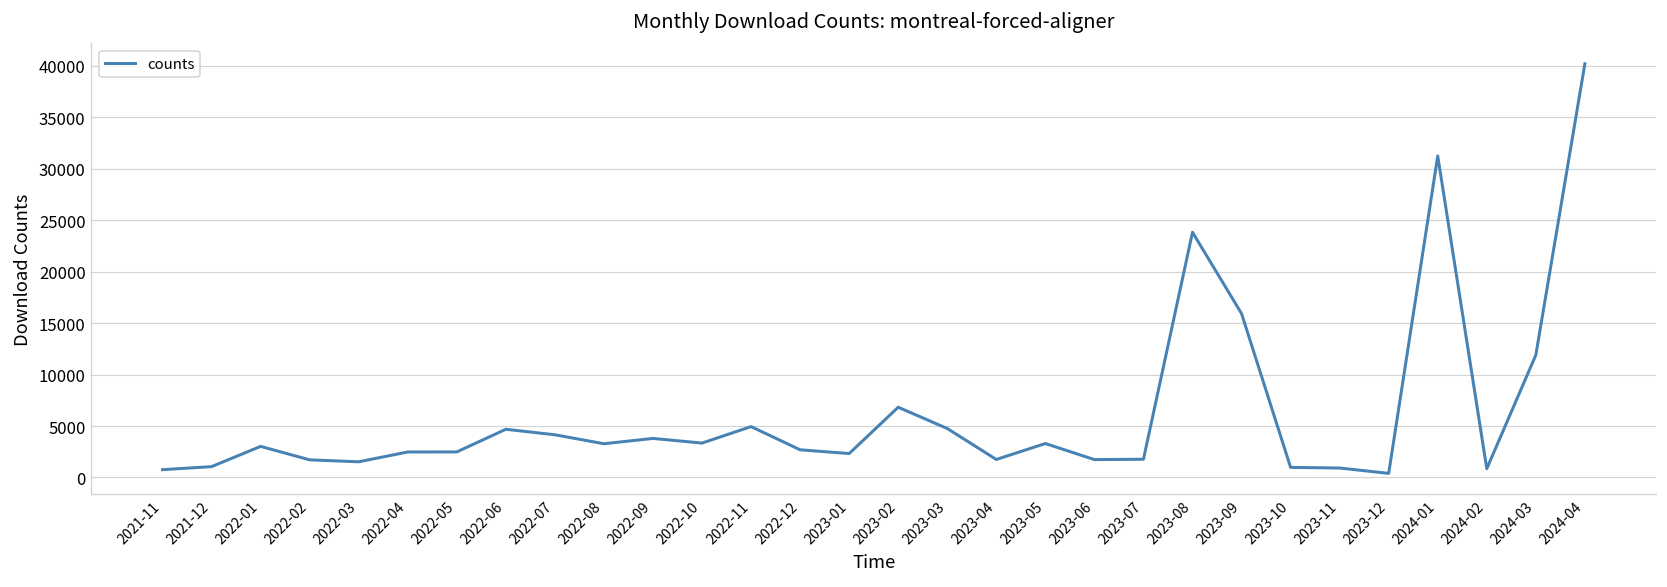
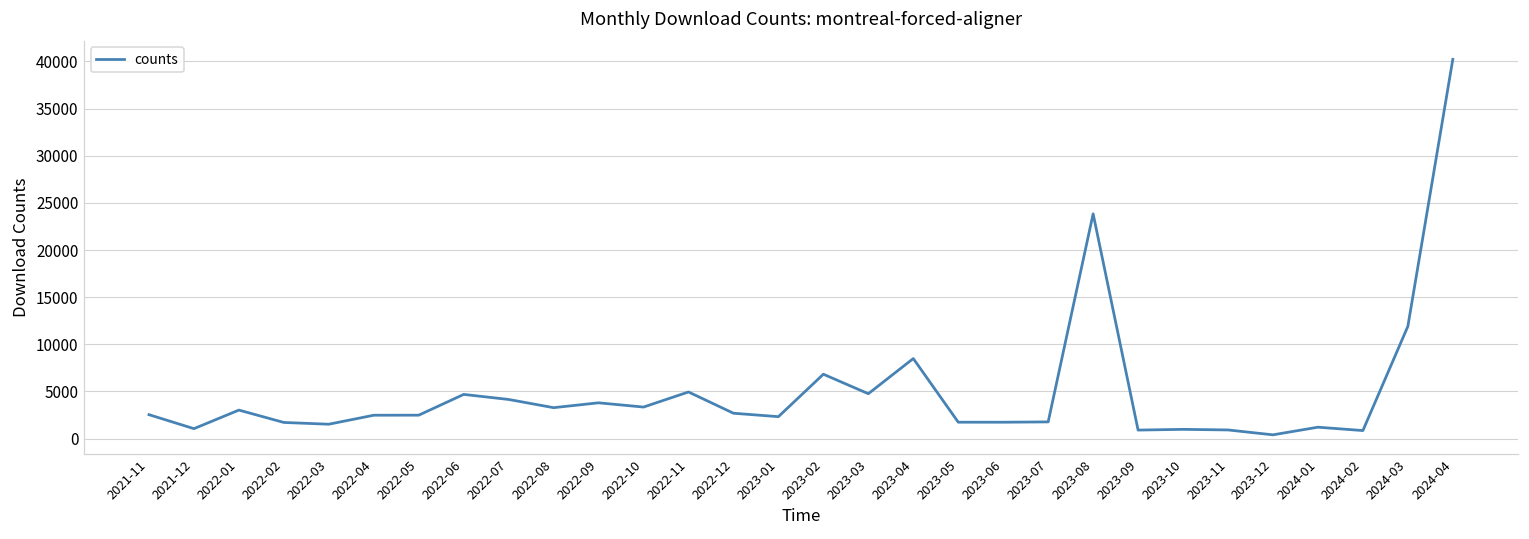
2021-11: 1000 -> 3000
2023-04: 2000 -> 8000
2023-05: 3000 -> 2000
2023-09: 16000 -> 1000
2024-01: 31000 -> 1000
